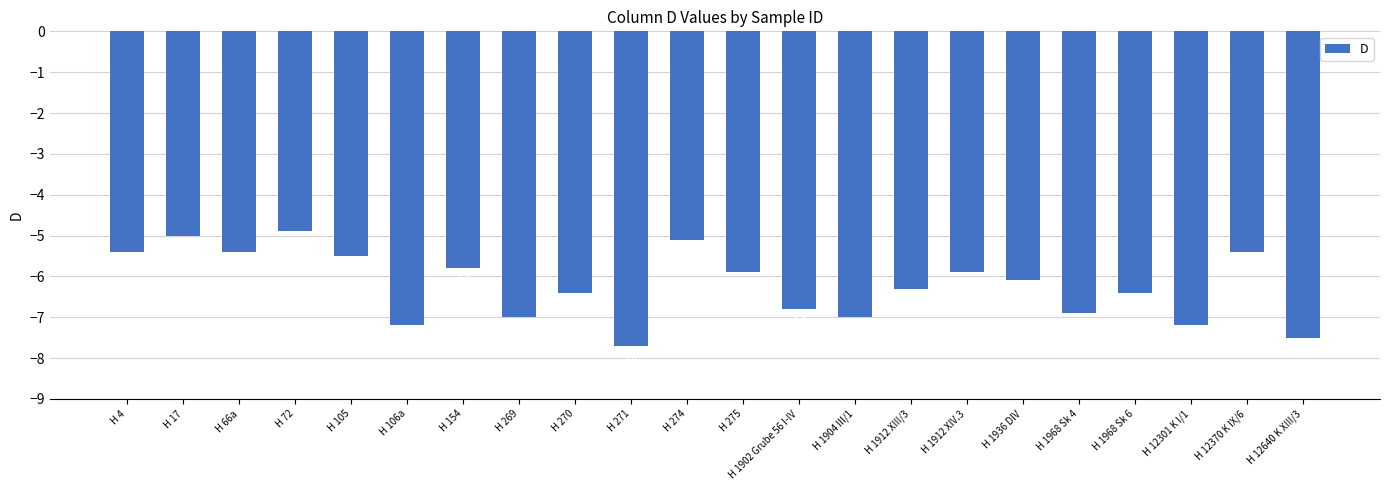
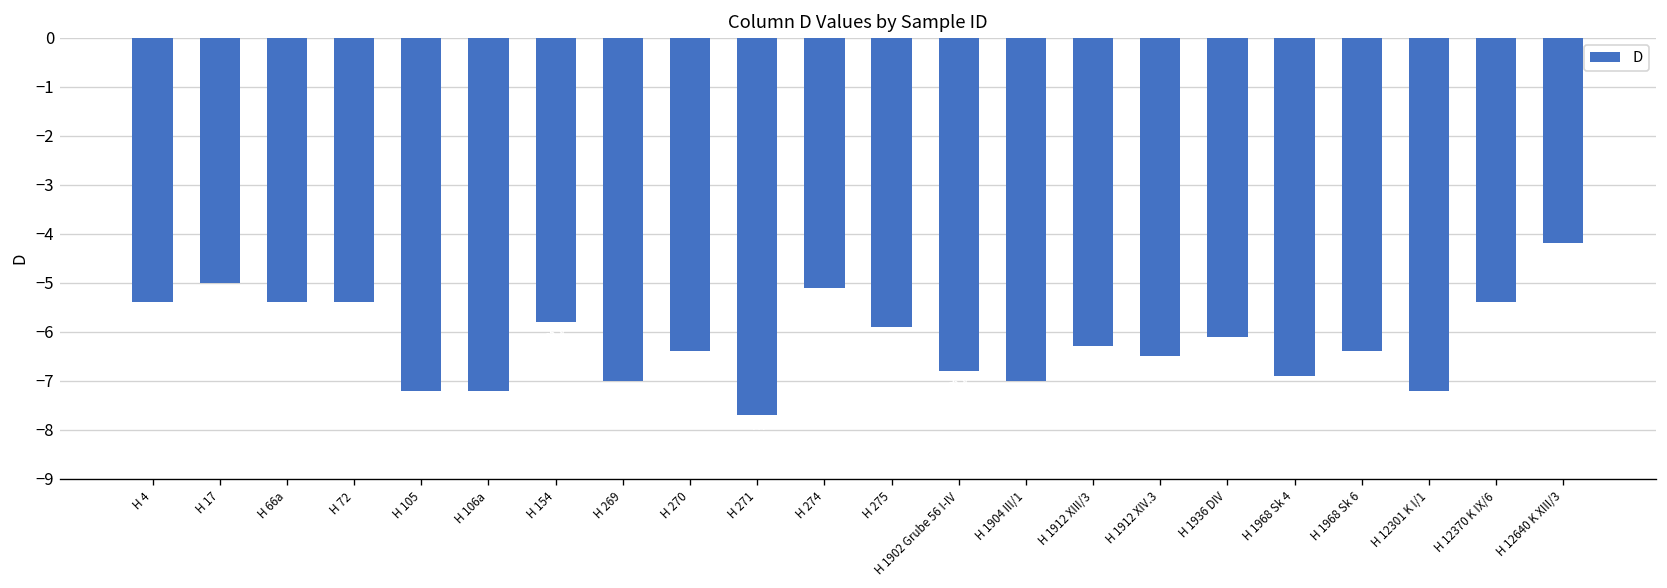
H 72: -4.9 -> -5.4
H 105: -5.5 -> -7.2
H 1912 XIV.3: -5.9 -> -6.5
H 12640 K XIII/3: -7.5 -> -4.2
